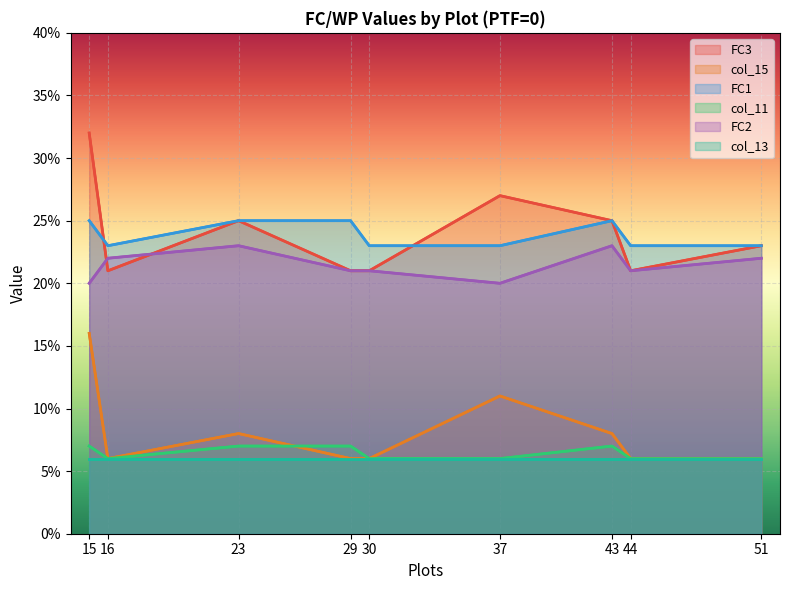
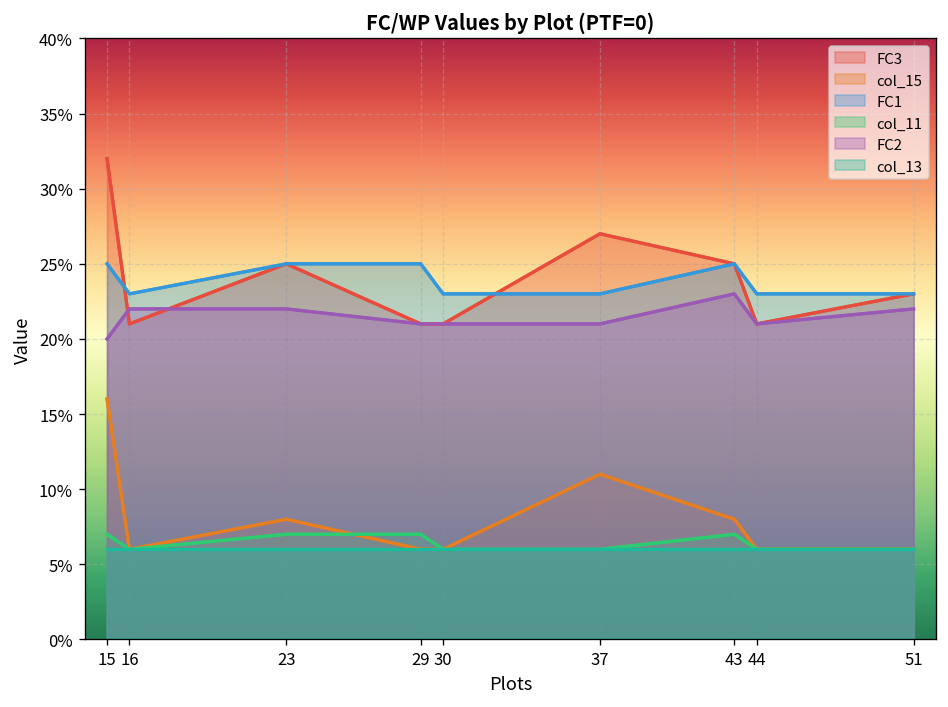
FC2, 23: 23.0% -> 22.0%
FC2, 37: 20.0% -> 21.0%
